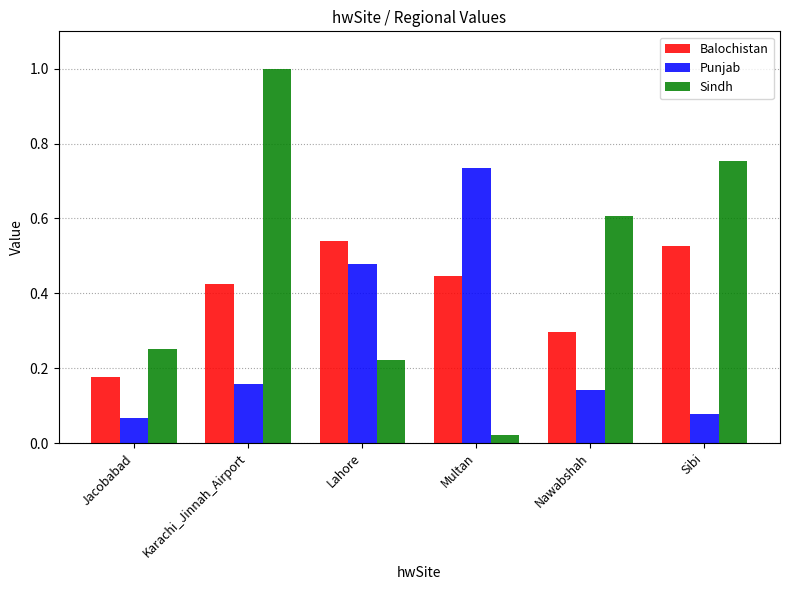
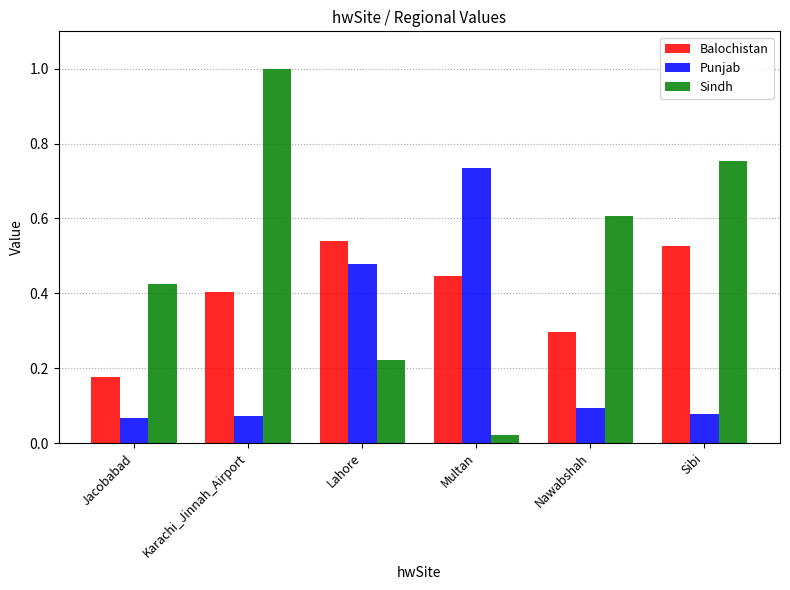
Sindh, Jacobabad: 0.25 -> 0.43
Balochistan, Karachi_Jinnah_Airport: 0.43 -> 0.40
Punjab, Karachi_Jinnah_Airport: 0.16 -> 0.07
Punjab, Nawabshah: 0.14 -> 0.09
